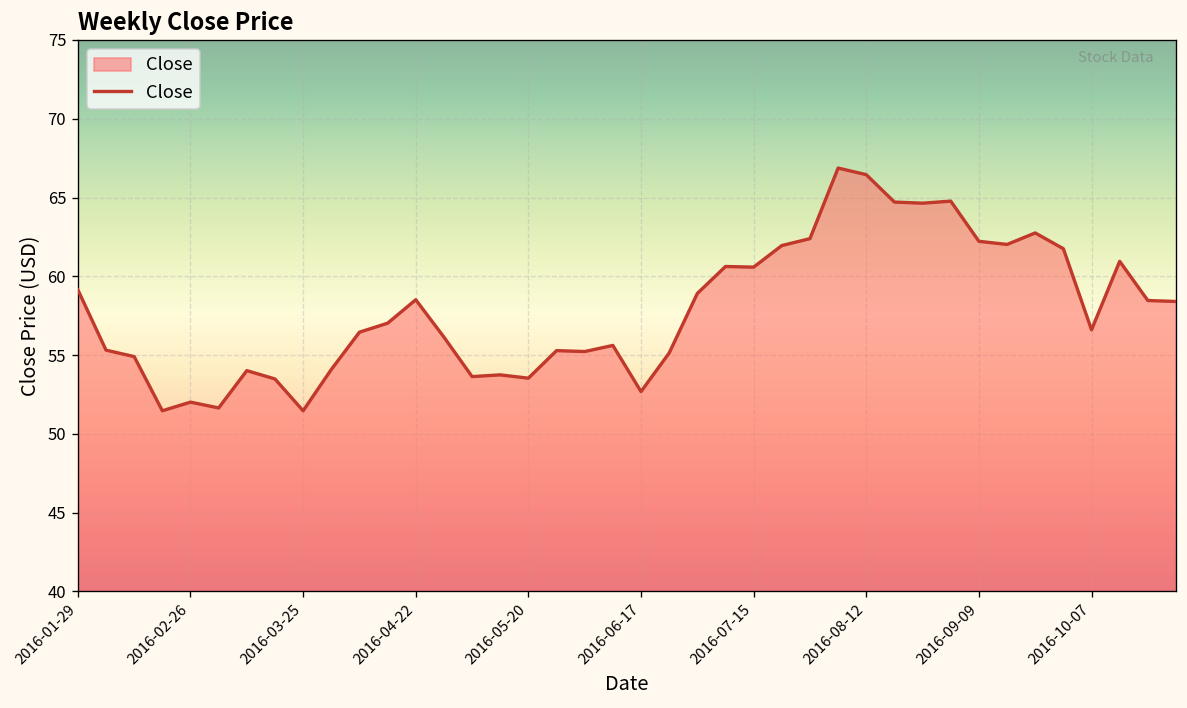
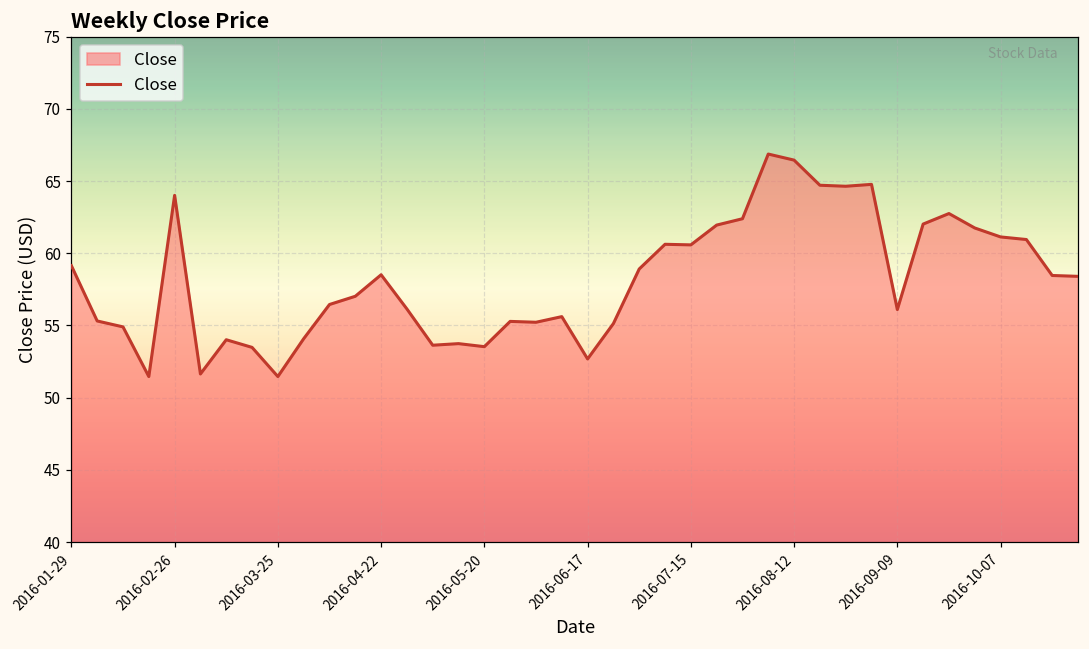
2016-02-26: 52.0 -> 64.0
2016-09-09: 62.2 -> 56.1
2016-10-07: 56.6 -> 61.1
